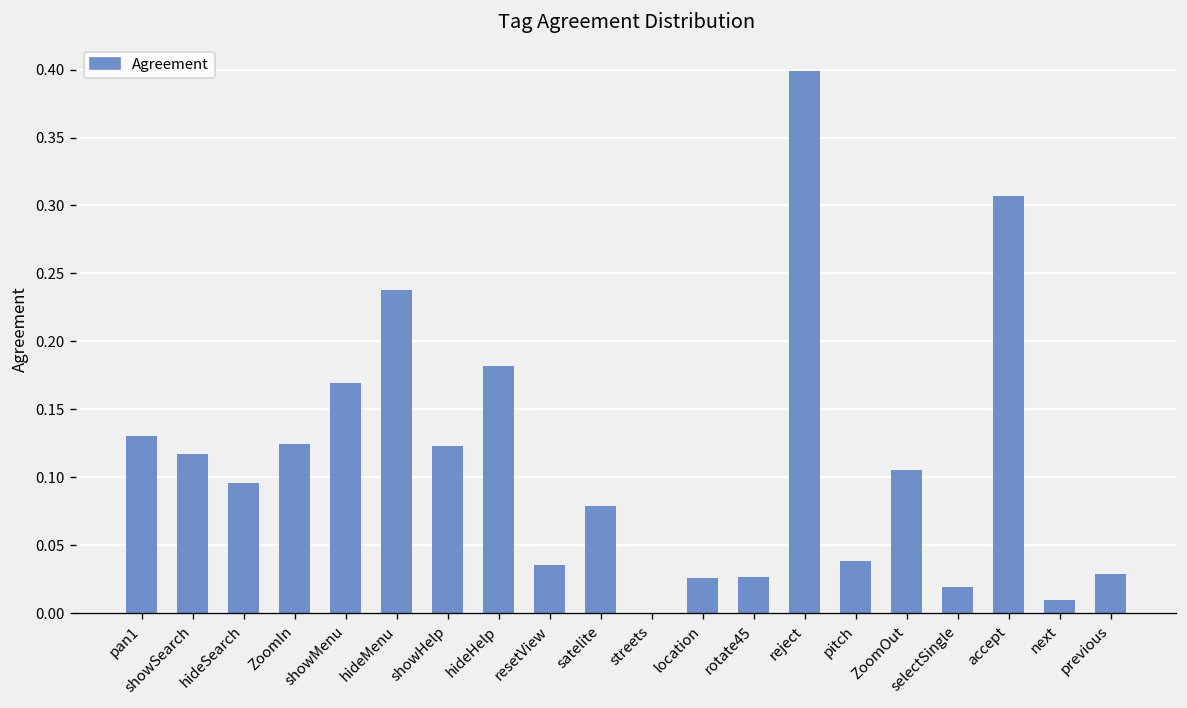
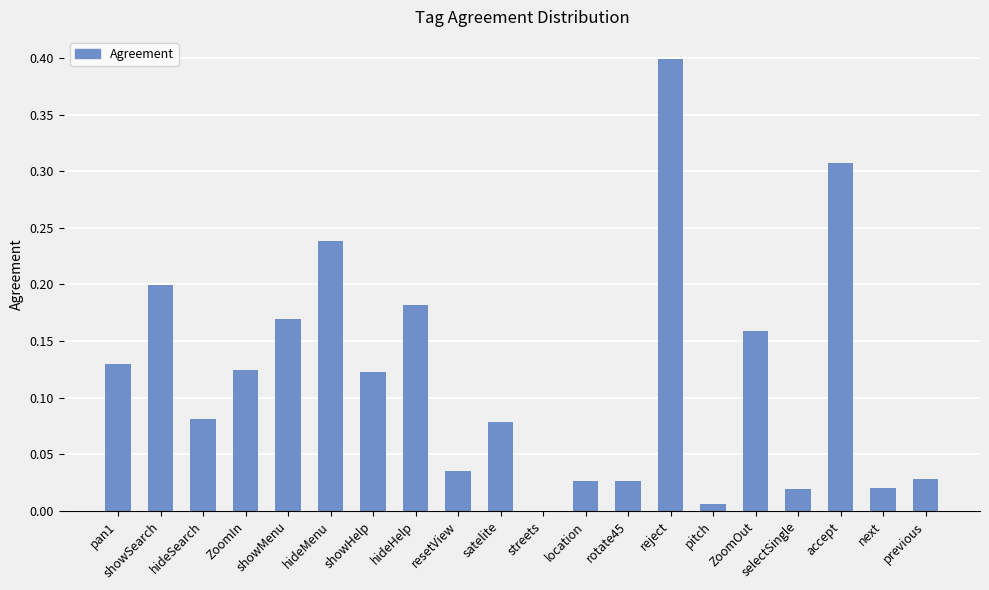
showSearch: 0.117 -> 0.200
hideSearch: 0.096 -> 0.081
pitch: 0.039 -> 0.007
ZoomOut: 0.105 -> 0.159
next: 0.010 -> 0.021
